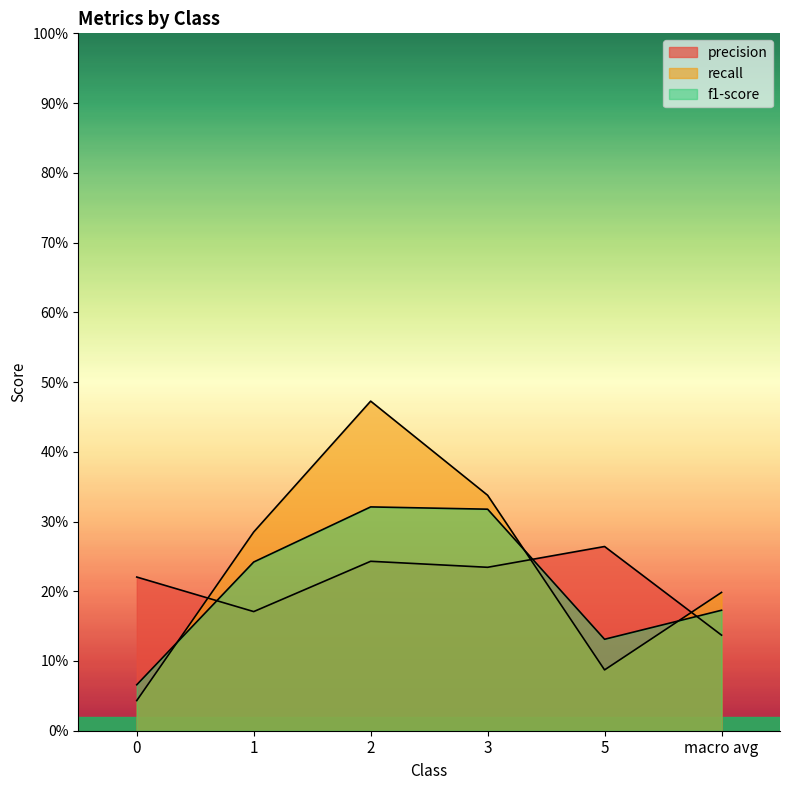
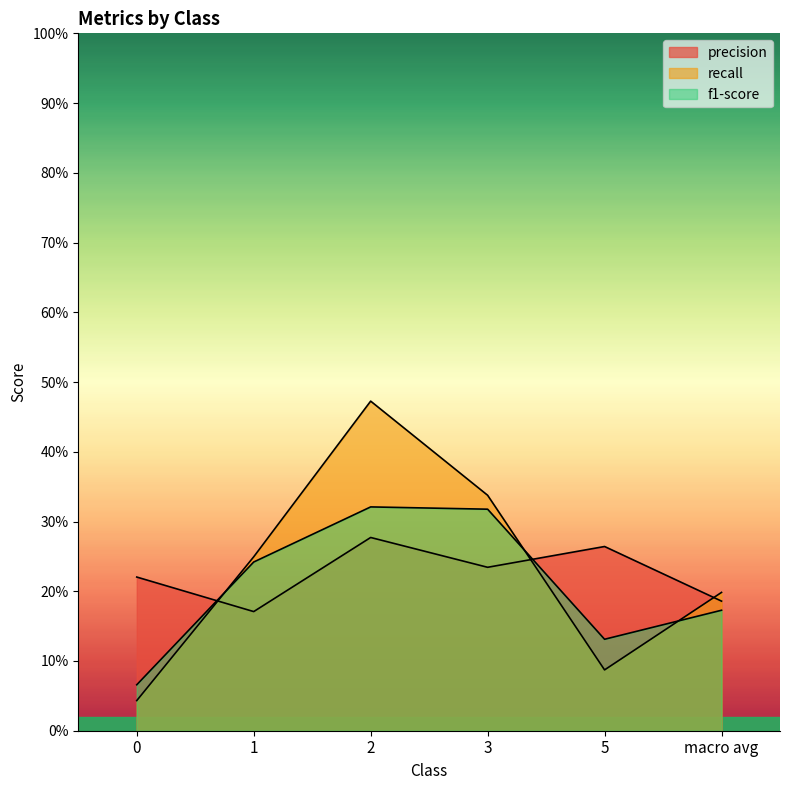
recall, 1: 28% -> 25%
precision, 2: 24% -> 28%
precision, macro avg: 14% -> 19%
